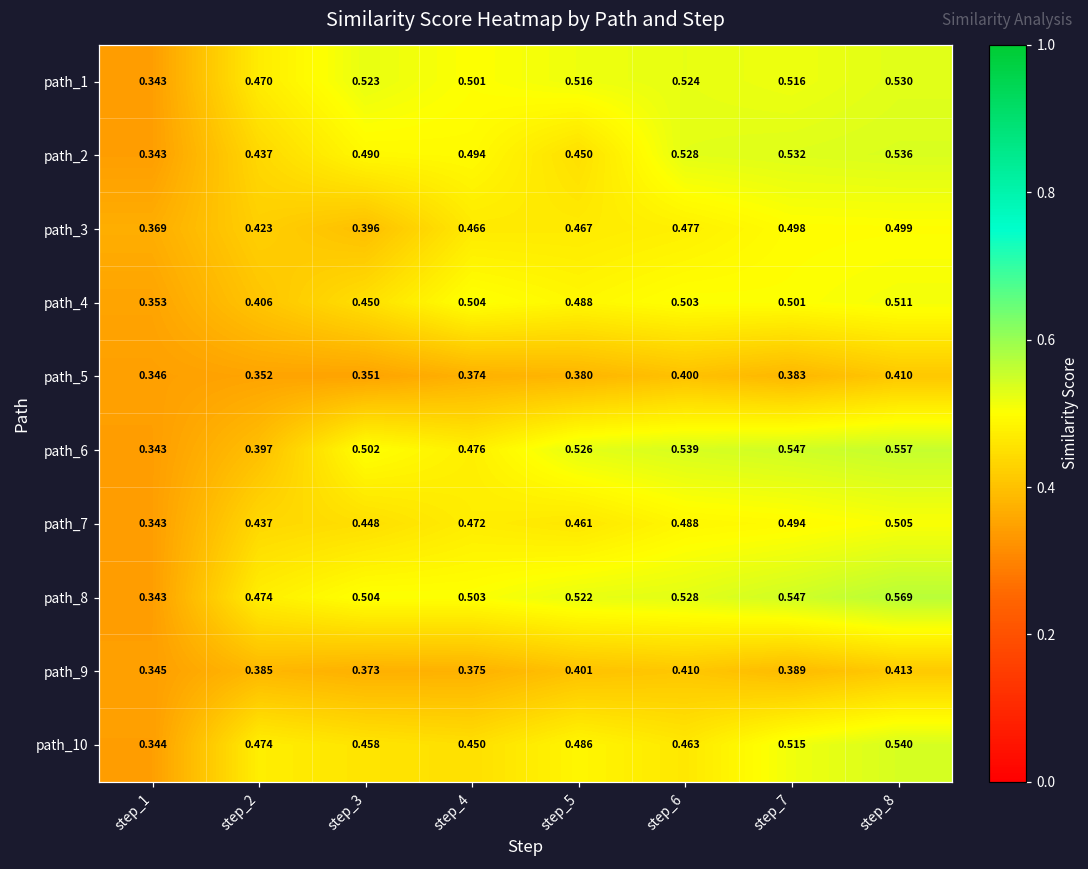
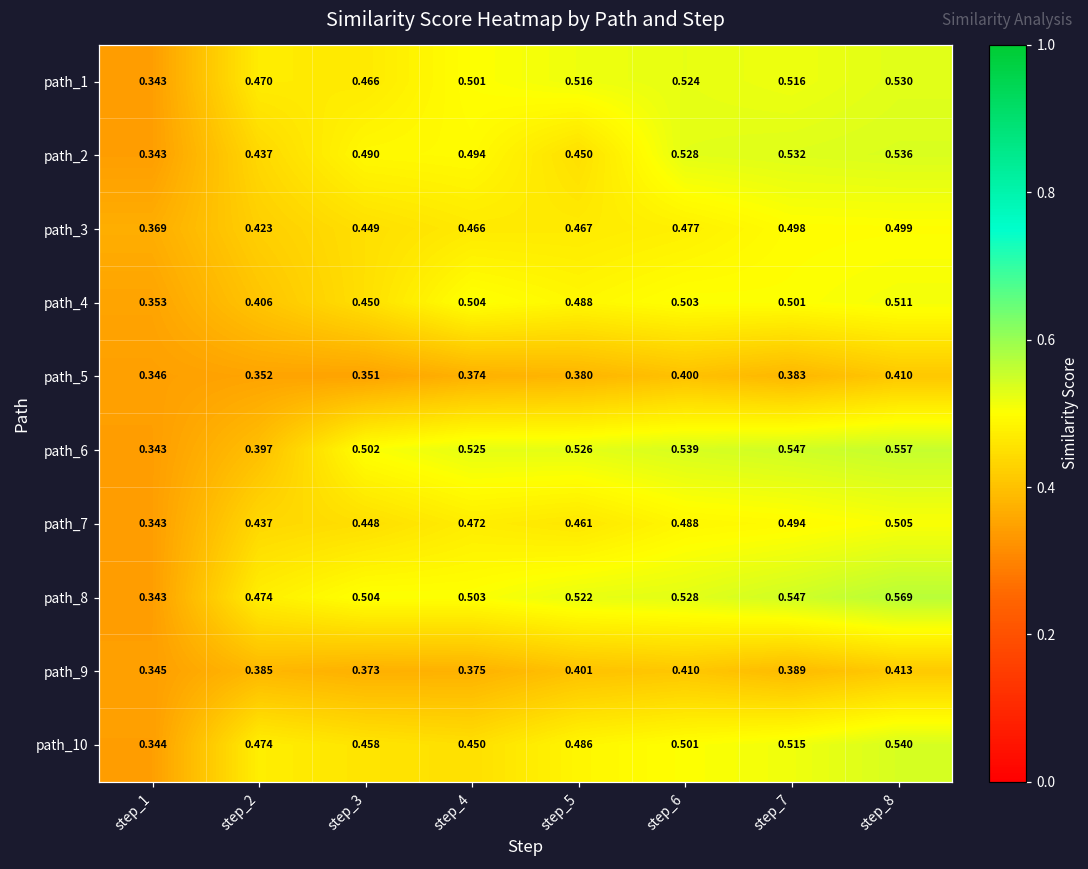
path_1, step_3: 0.523 -> 0.466
path_3, step_3: 0.396 -> 0.449
path_6, step_4: 0.476 -> 0.525
path_10, step_6: 0.463 -> 0.501
